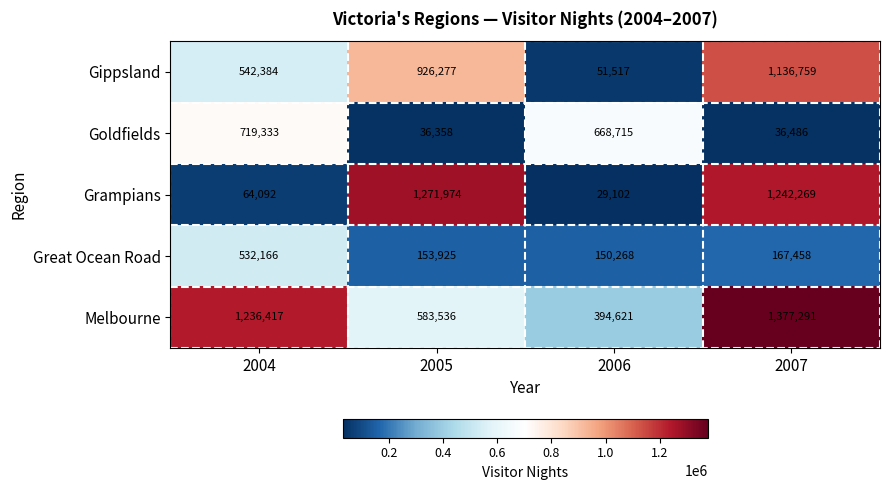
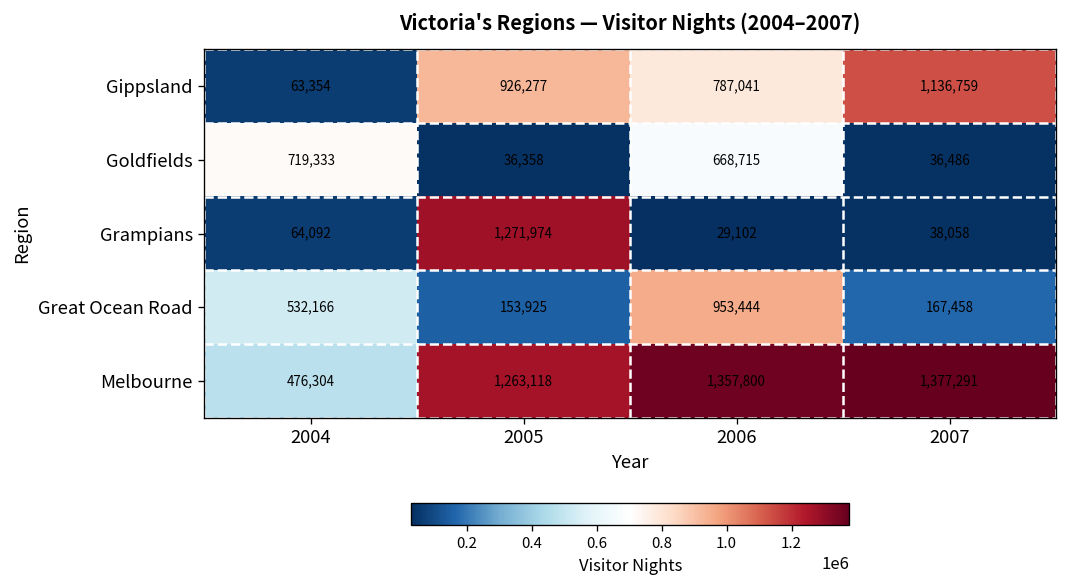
Gippsland, 2004: 542,384 -> 63,354
Gippsland, 2006: 51,517 -> 787,041
Grampians, 2007: 1,242,269 -> 38,058
Great Ocean Road, 2006: 150,268 -> 953,444
Melbourne, 2004: 1,236,417 -> 476,304
Melbourne, 2005: 583,536 -> 1,263,118
Melbourne, 2006: 394,621 -> 1,357,800
